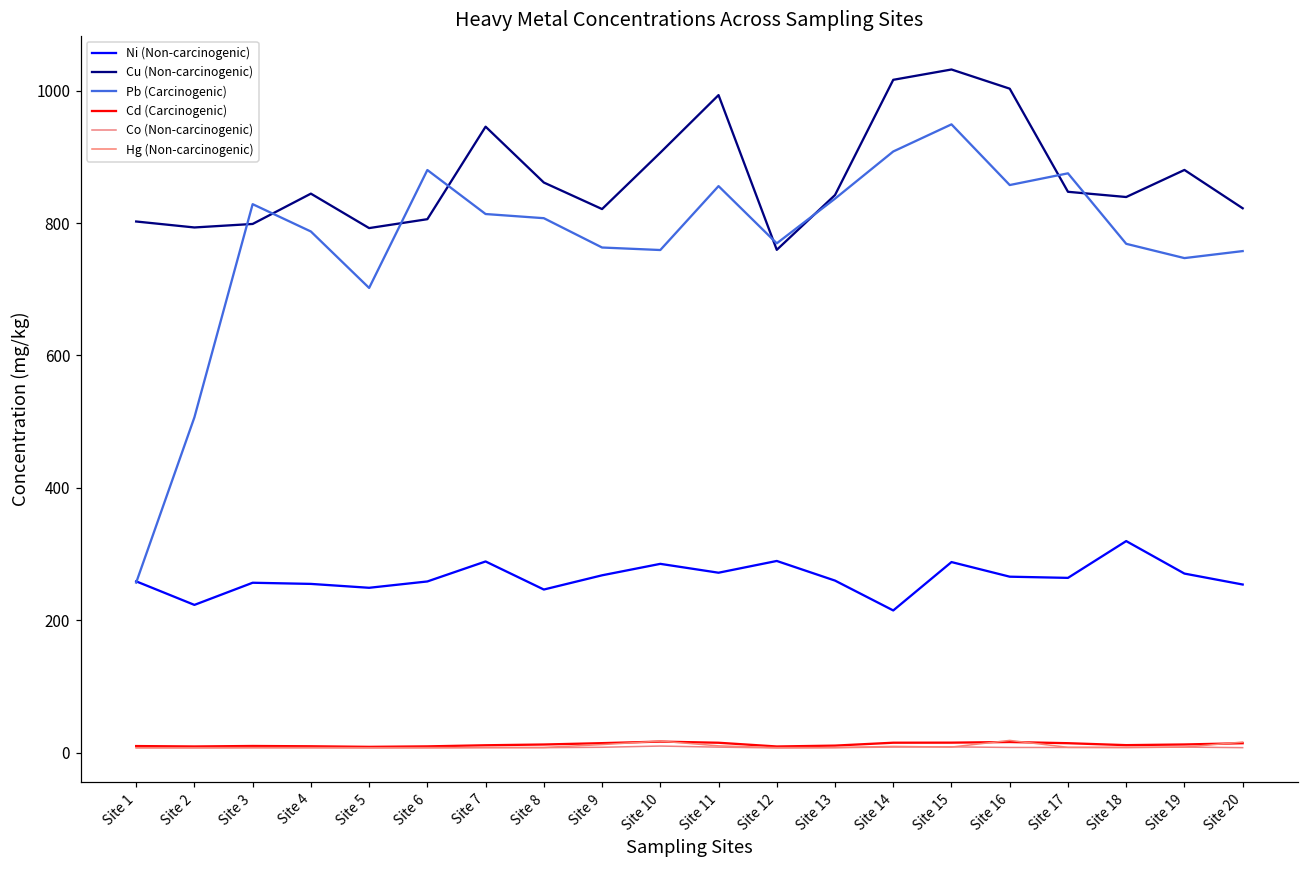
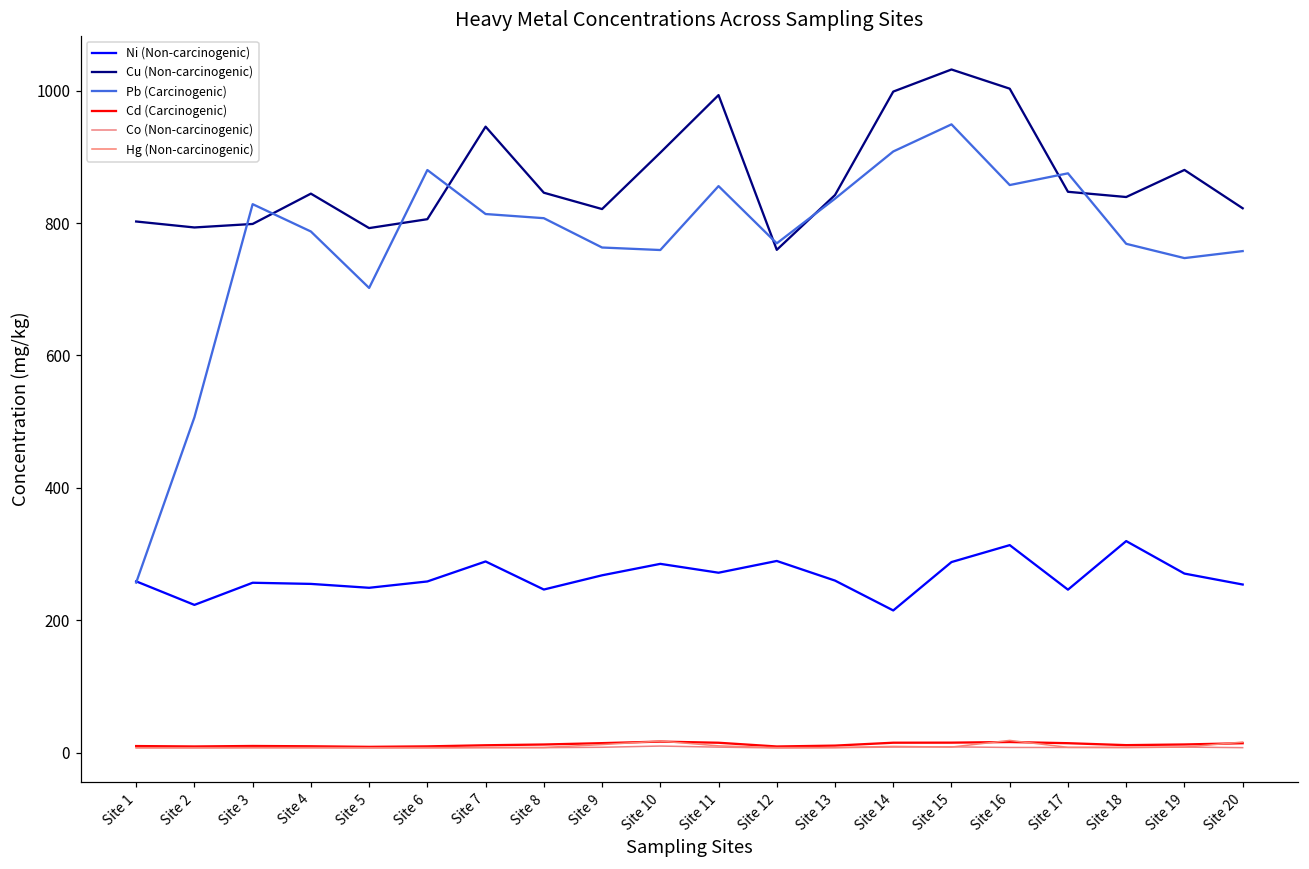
Cu (Non-carcinogenic), Site 8: 860 -> 850
Cu (Non-carcinogenic), Site 14: 1020 -> 1000
Ni (Non-carcinogenic), Site 16: 270 -> 310
Ni (Non-carcinogenic), Site 17: 260 -> 250
